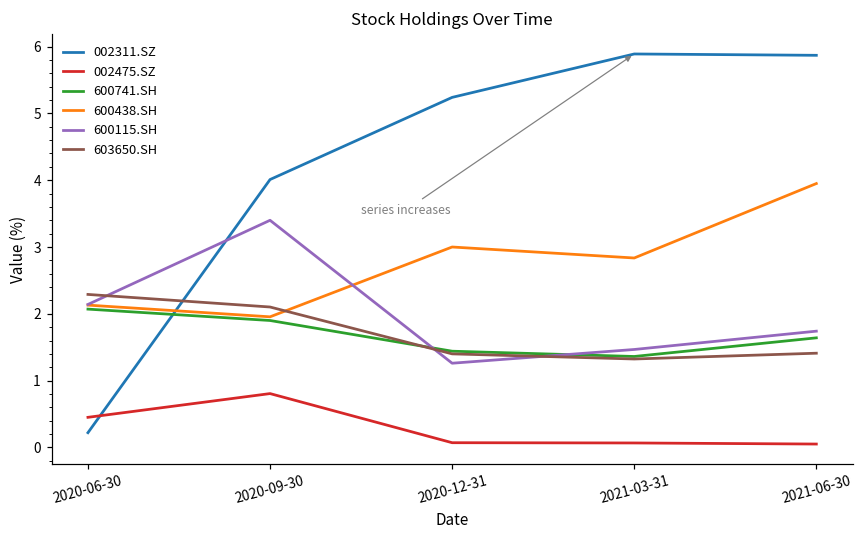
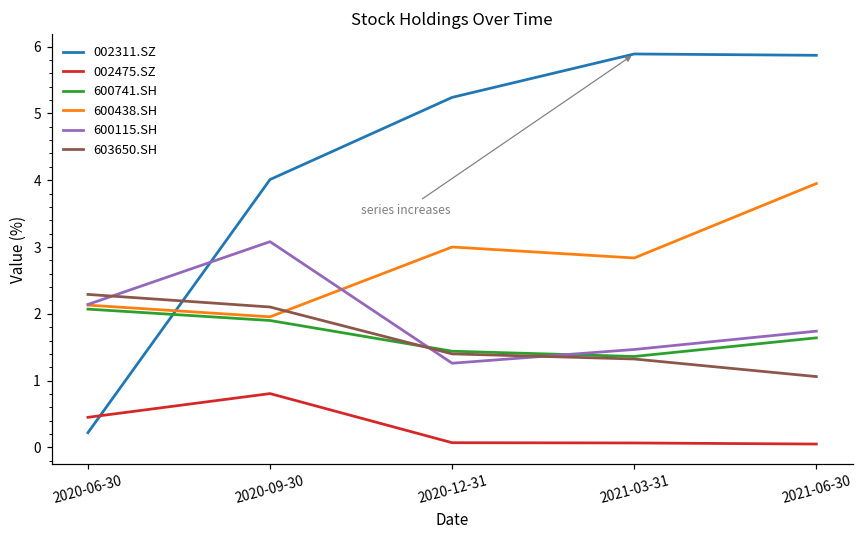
600115.SH, 2020-09-30: 3.4 -> 3.1
603650.SH, 2021-06-30: 1.4 -> 1.1
